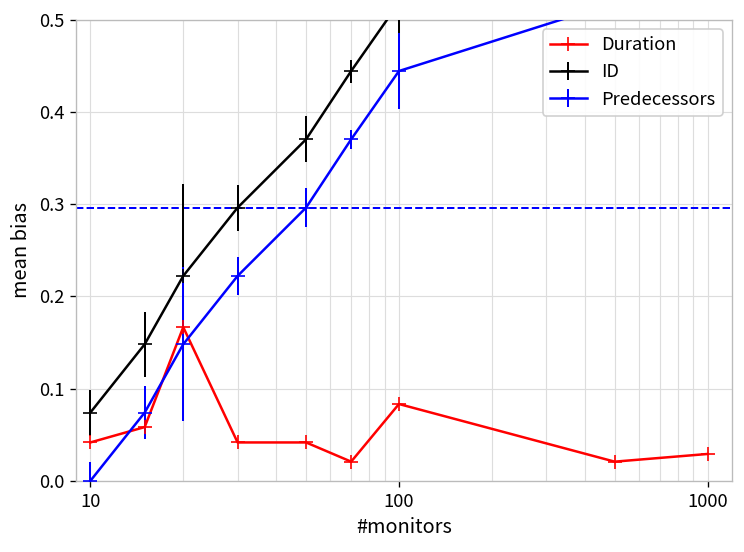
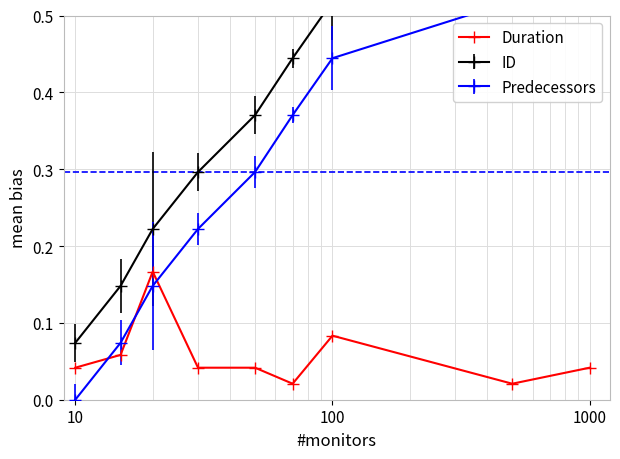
Duration, 1000: 0.03 -> 0.04
